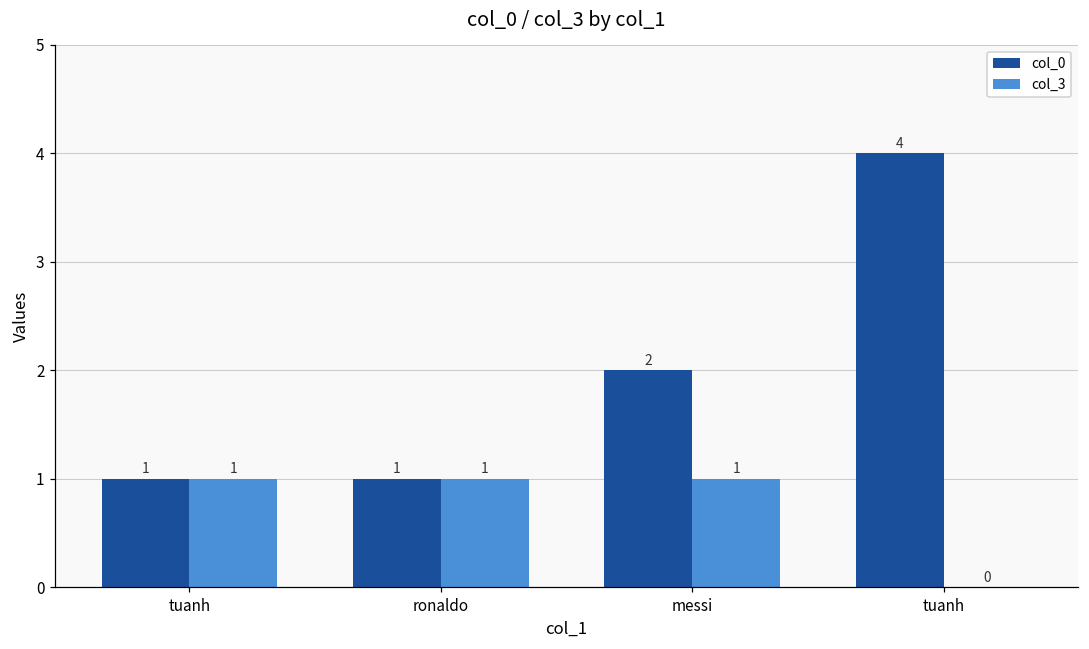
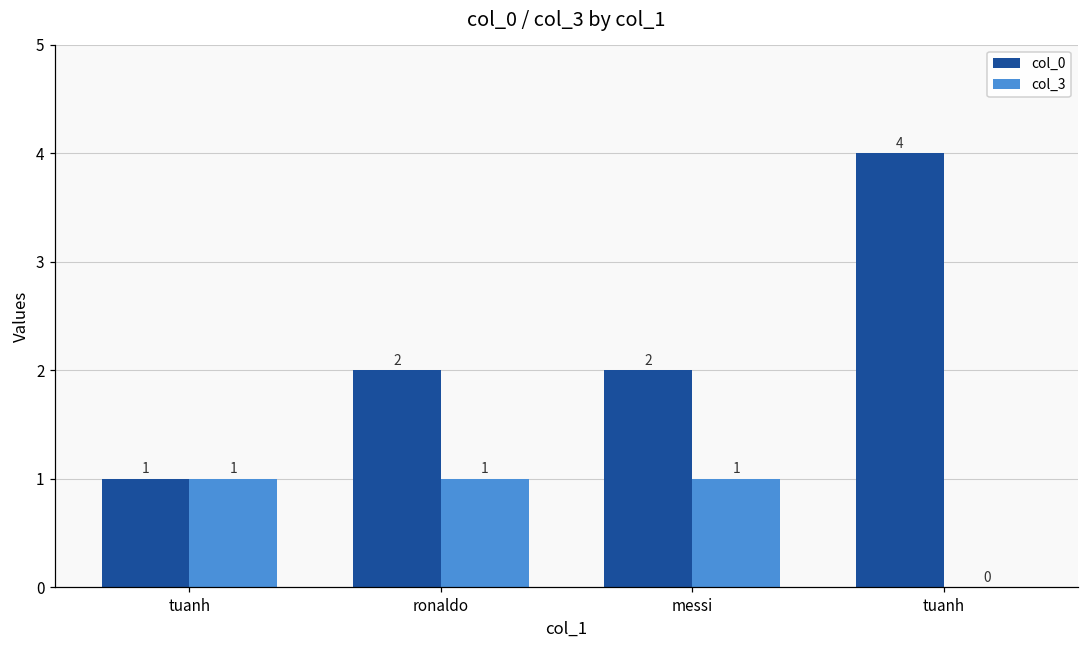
col_0, ronaldo: 1 -> 2
